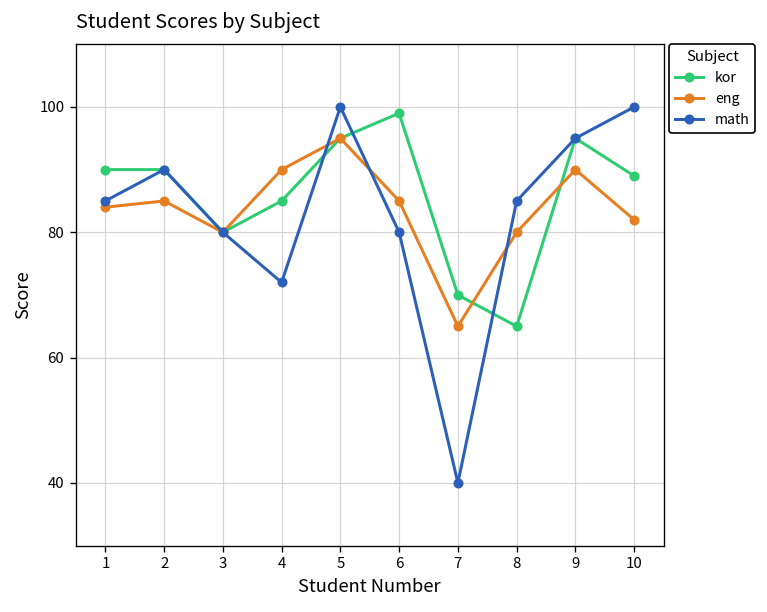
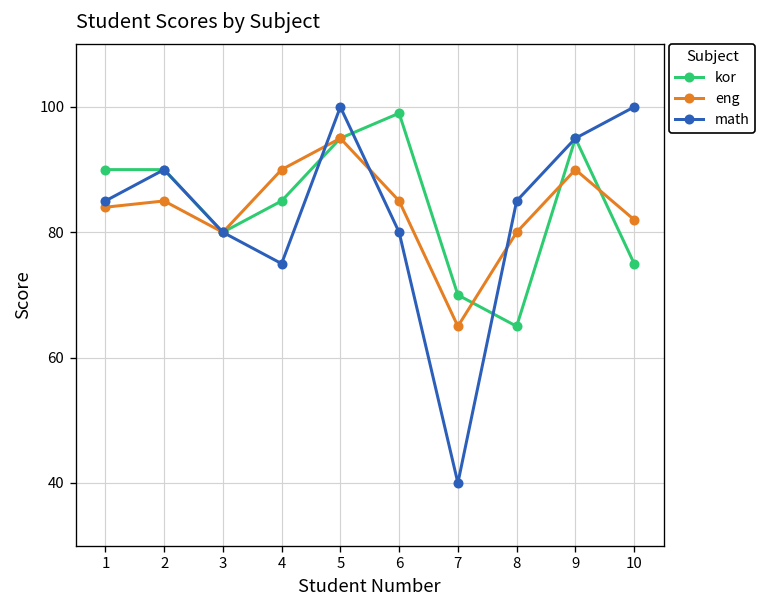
math, 4: 72 -> 75
kor, 10: 89 -> 75
